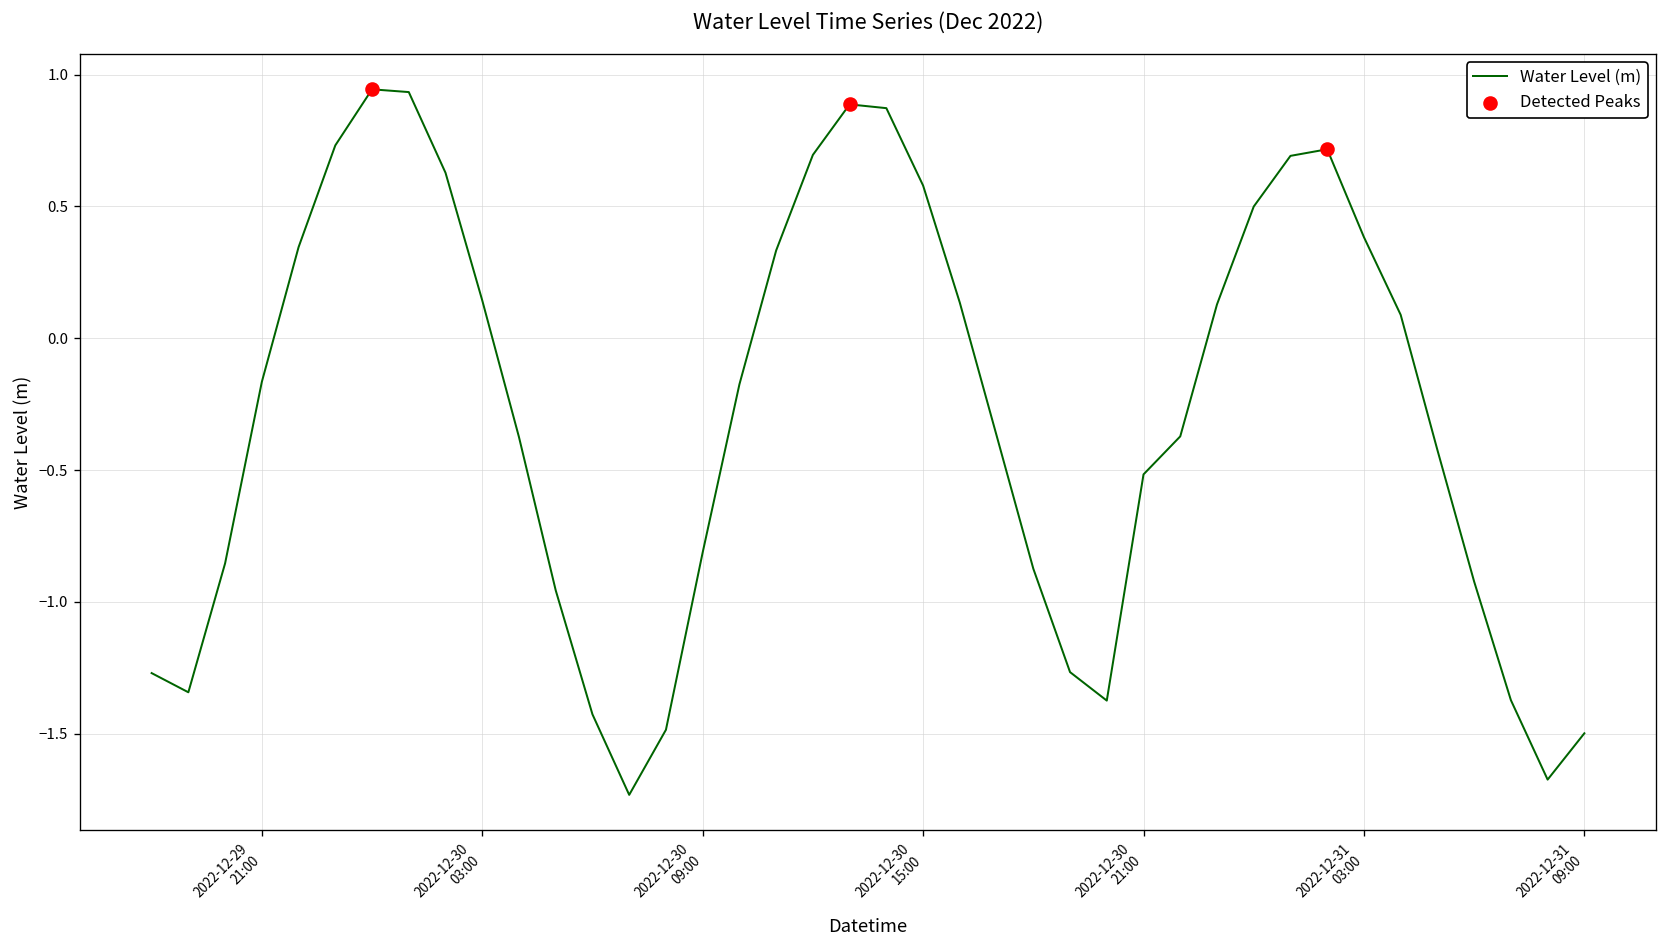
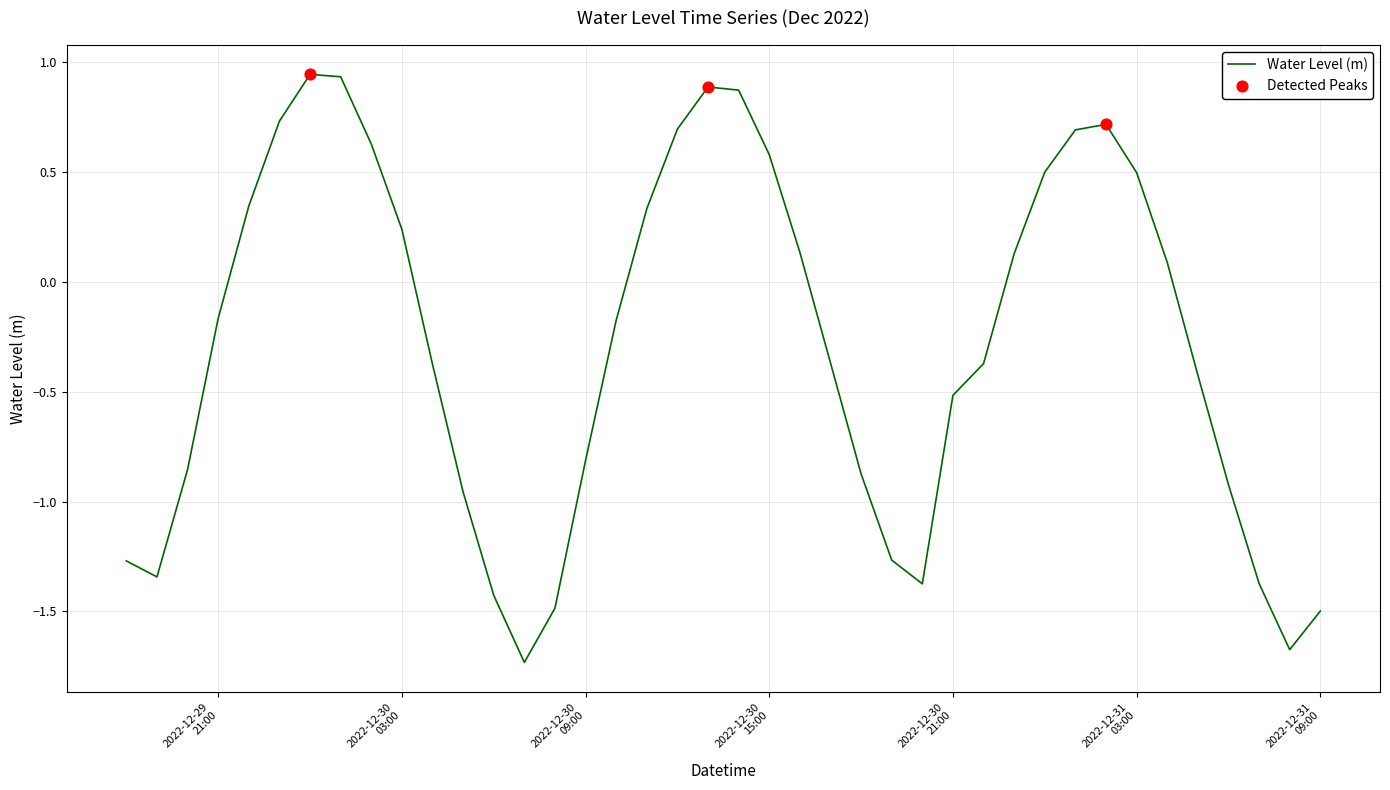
Water Level (m), 2022-12-30 03:00: 0.14 -> 0.24
Water Level (m), 2022-12-31 03:00: 0.38 -> 0.50
